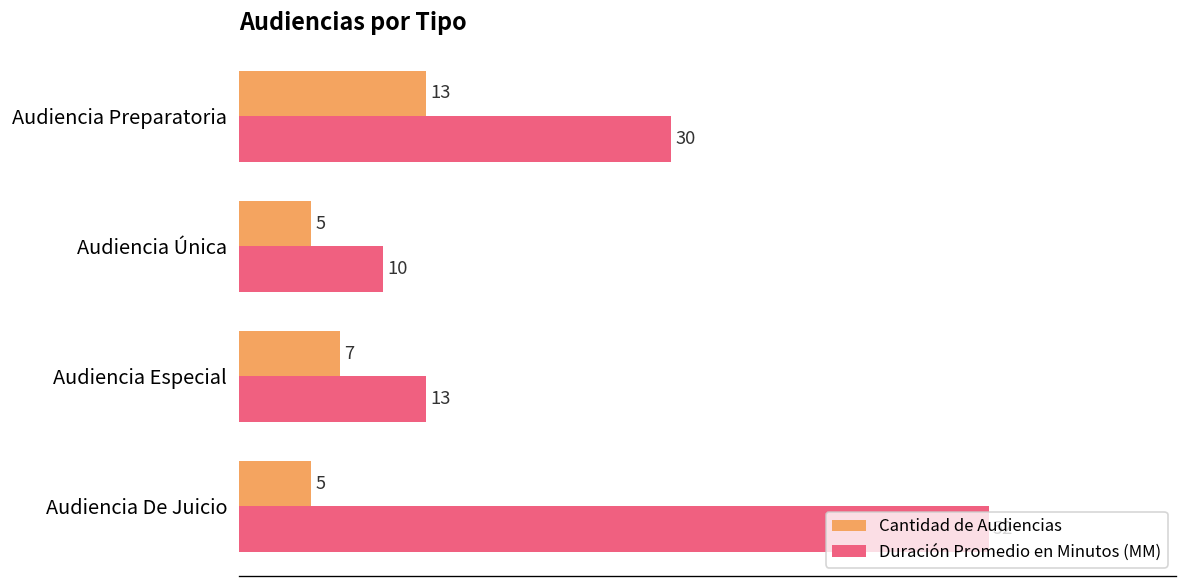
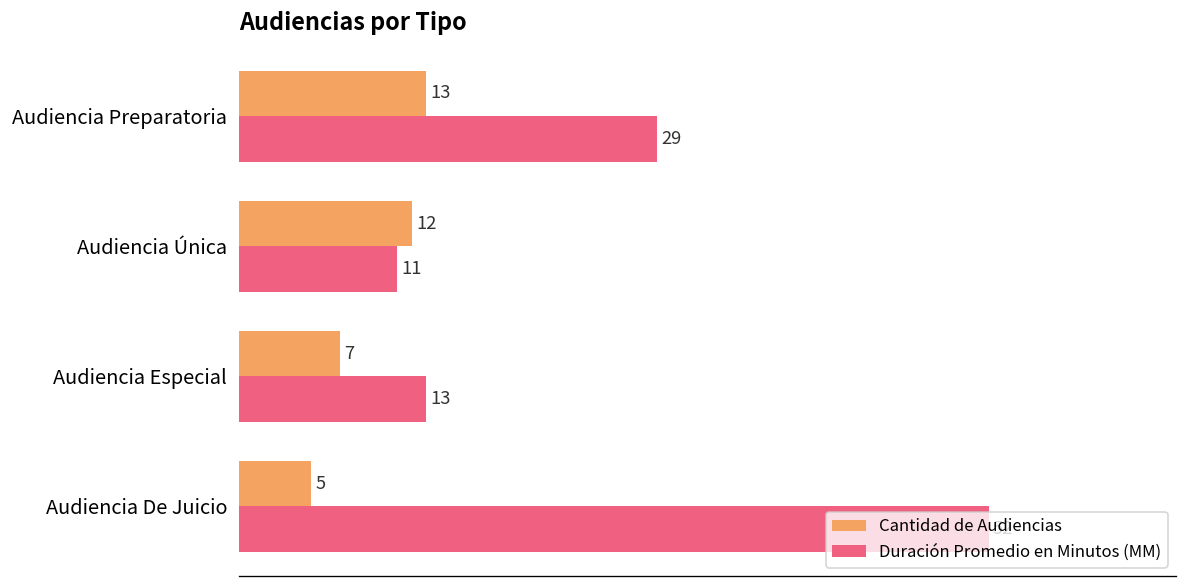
Duración Promedio en Minutos (MM), Audiencia Preparatoria: 30 -> 29
Cantidad de Audiencias, Audiencia Única: 5 -> 12
Duración Promedio en Minutos (MM), Audiencia Única: 10 -> 11
